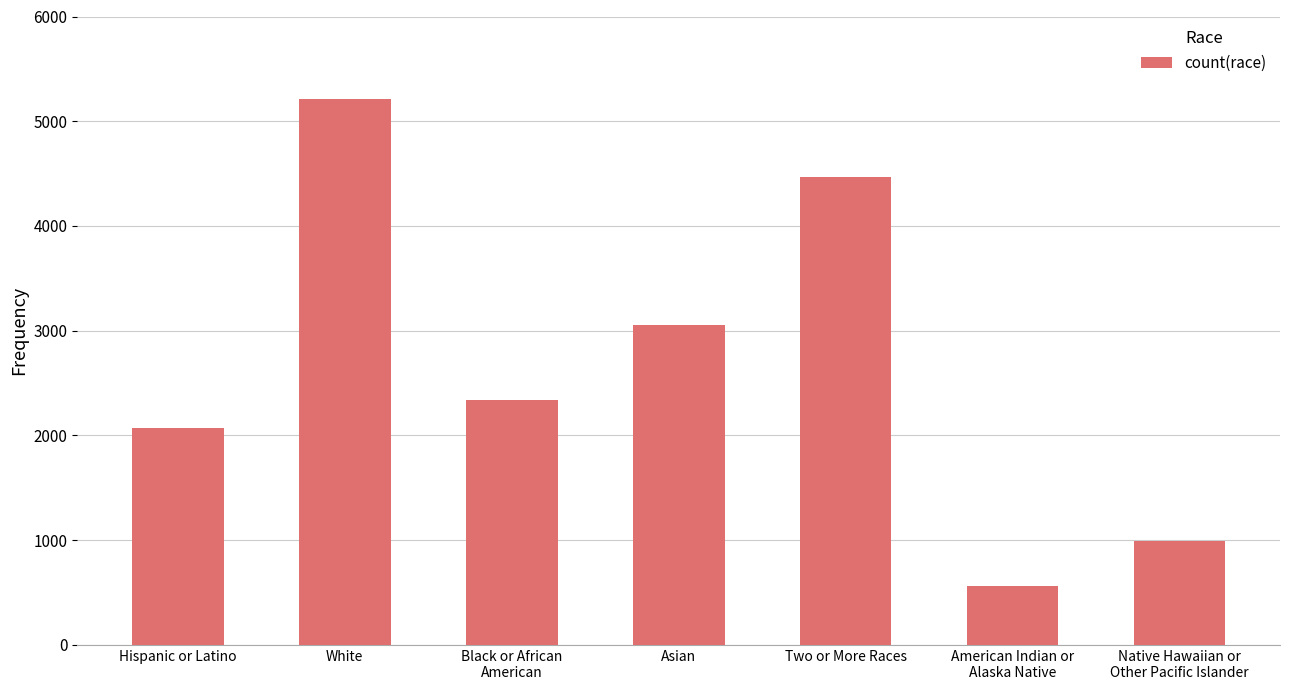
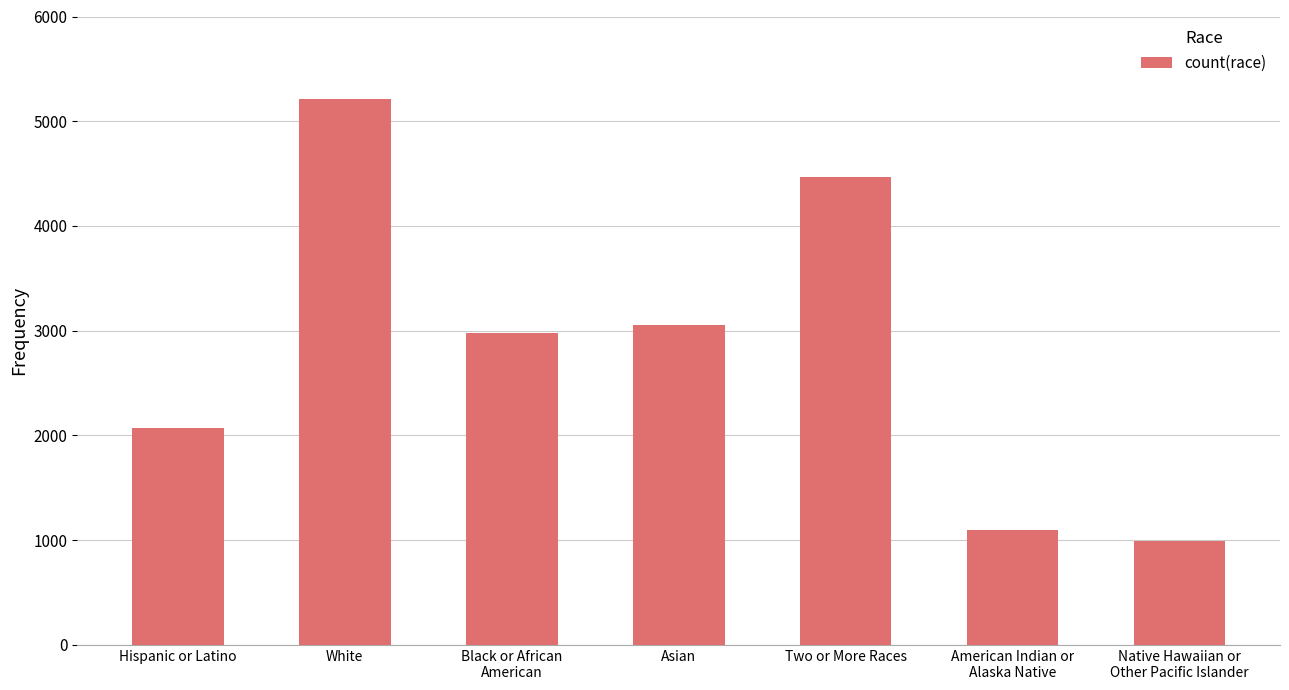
Black or African American: 2340 -> 2980
American Indian or Alaska Native: 570 -> 1100
